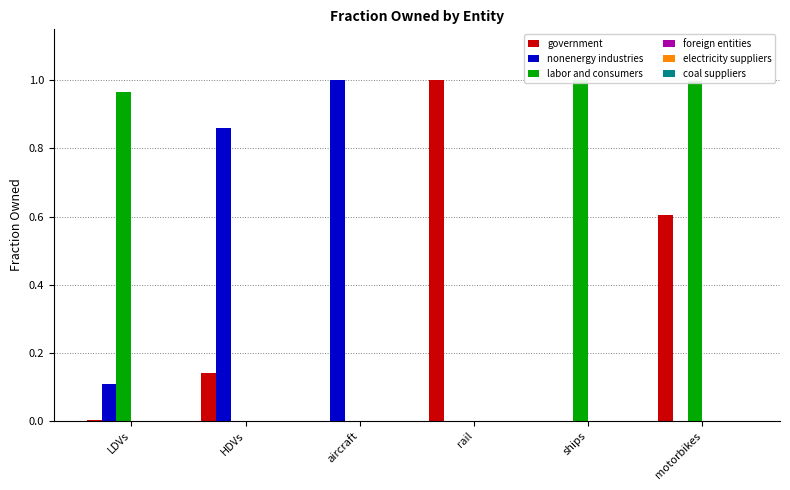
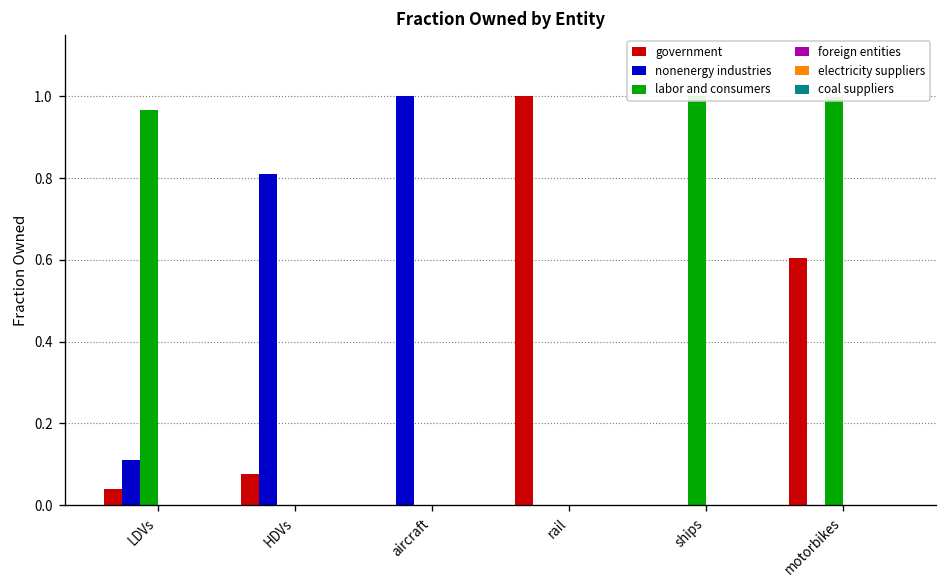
government, LDVs: 0.00 -> 0.04
government, HDVs: 0.14 -> 0.08
nonenergy industries, HDVs: 0.86 -> 0.81
